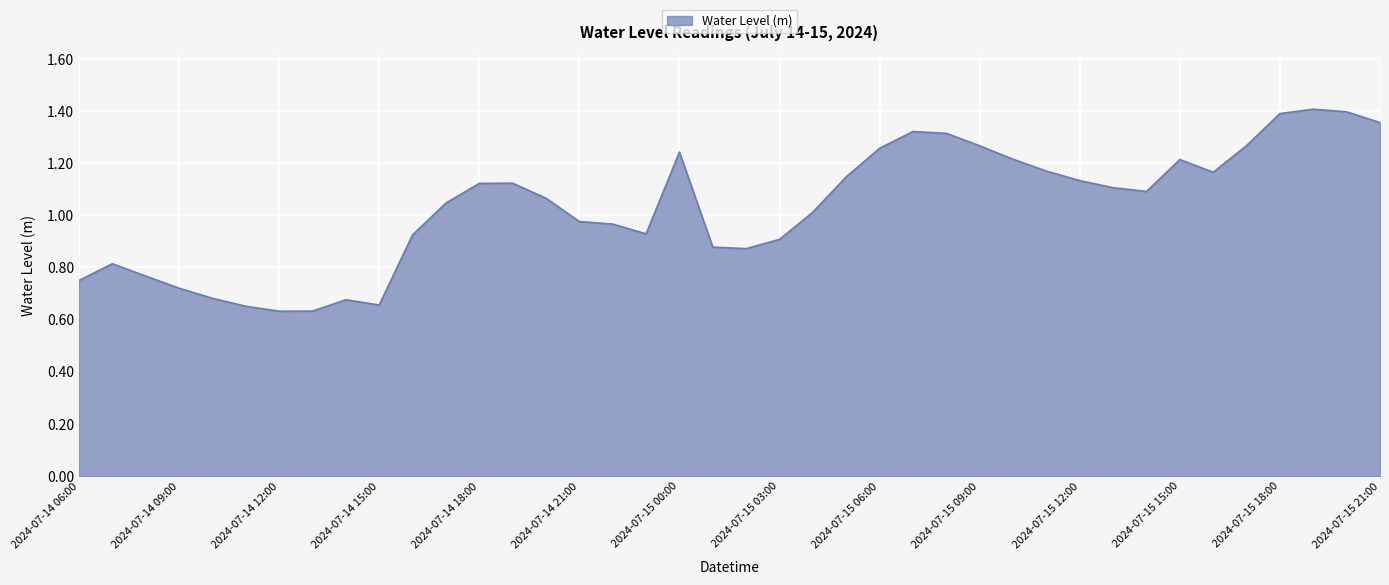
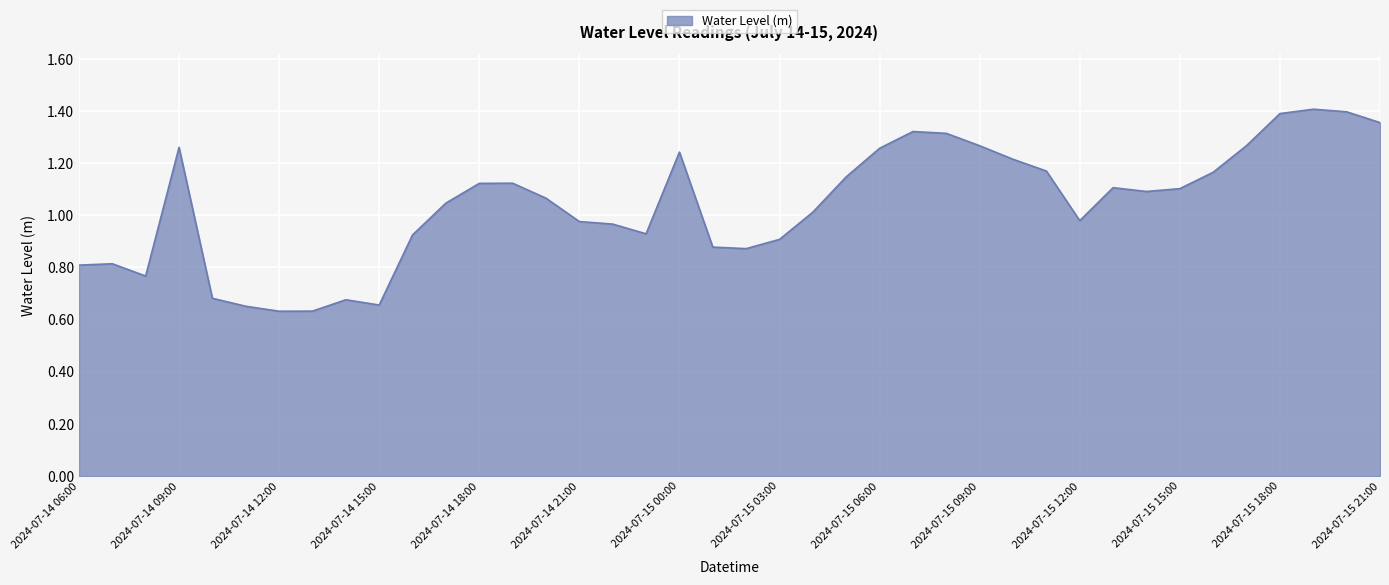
2024-07-14 06:00: 0.75 -> 0.81
2024-07-14 09:00: 0.72 -> 1.26
2024-07-15 12:00: 1.13 -> 0.98
2024-07-15 15:00: 1.21 -> 1.10
